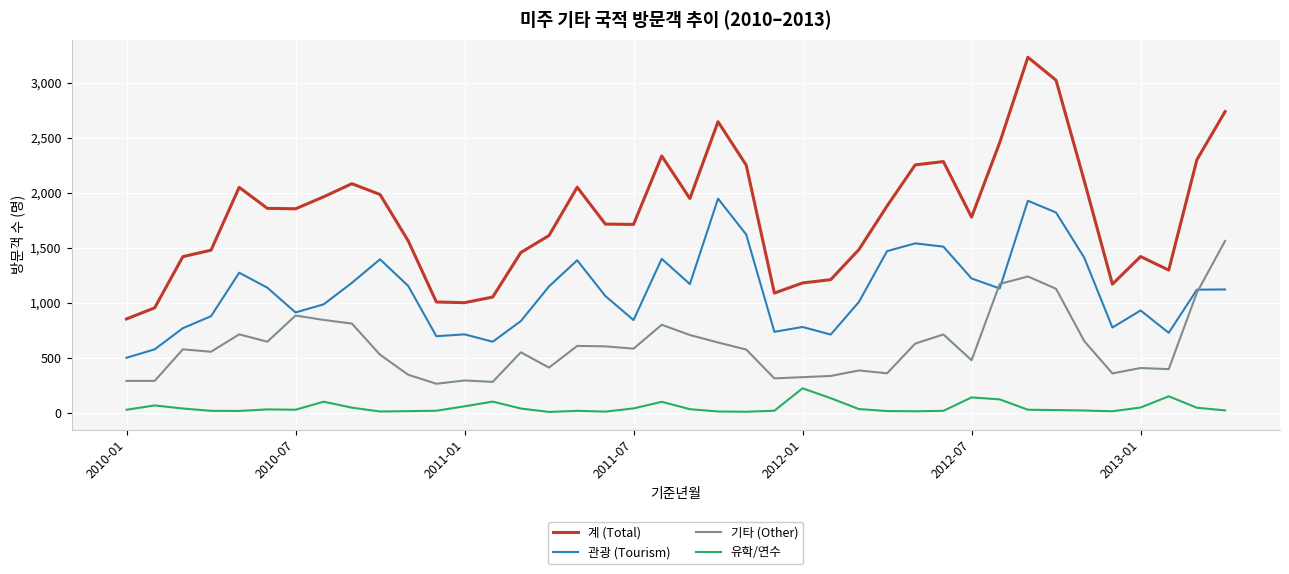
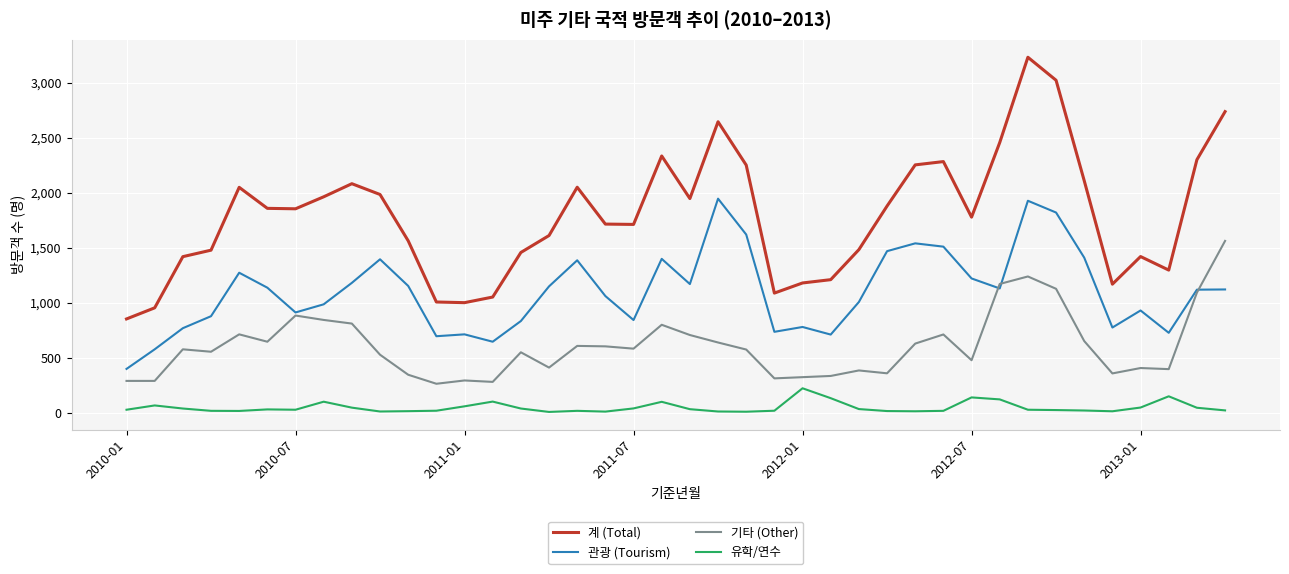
관광 (Tourism), 2010-01: 500 -> 400
